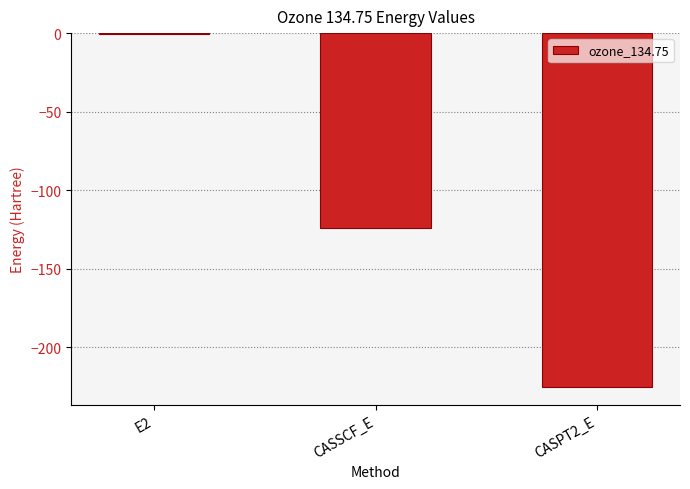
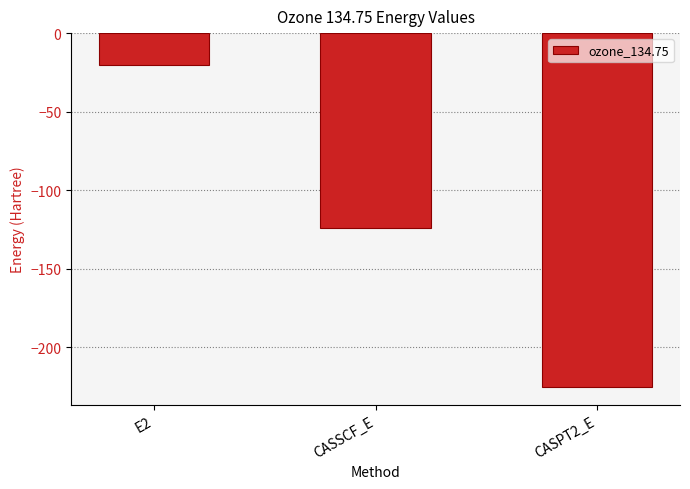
E2: -1 -> -20
